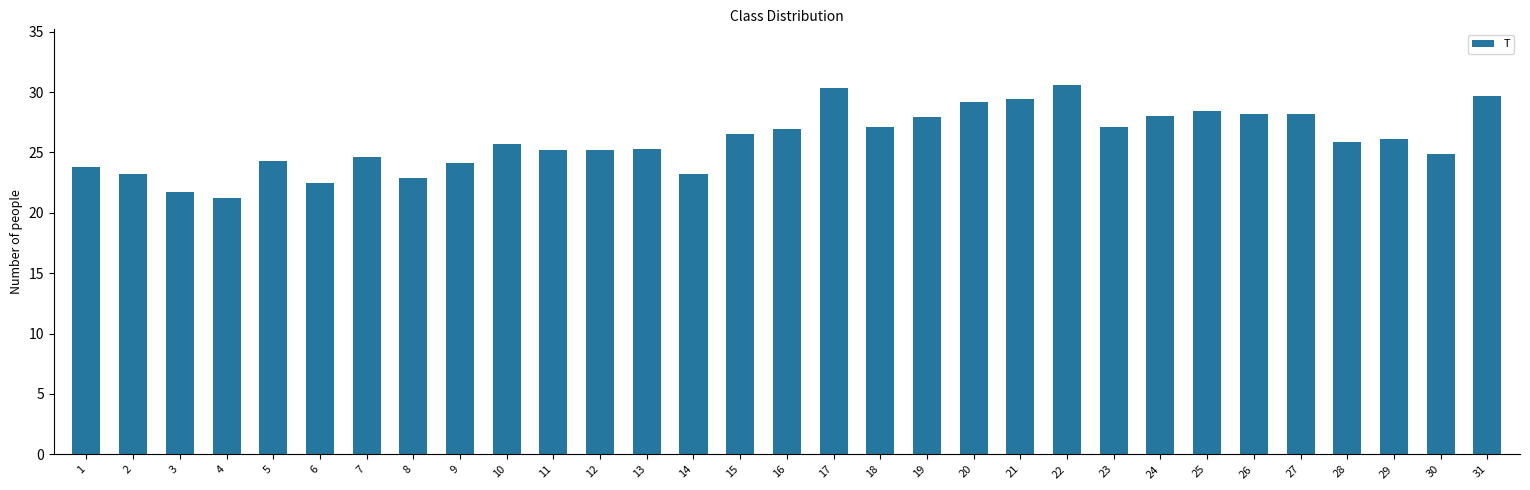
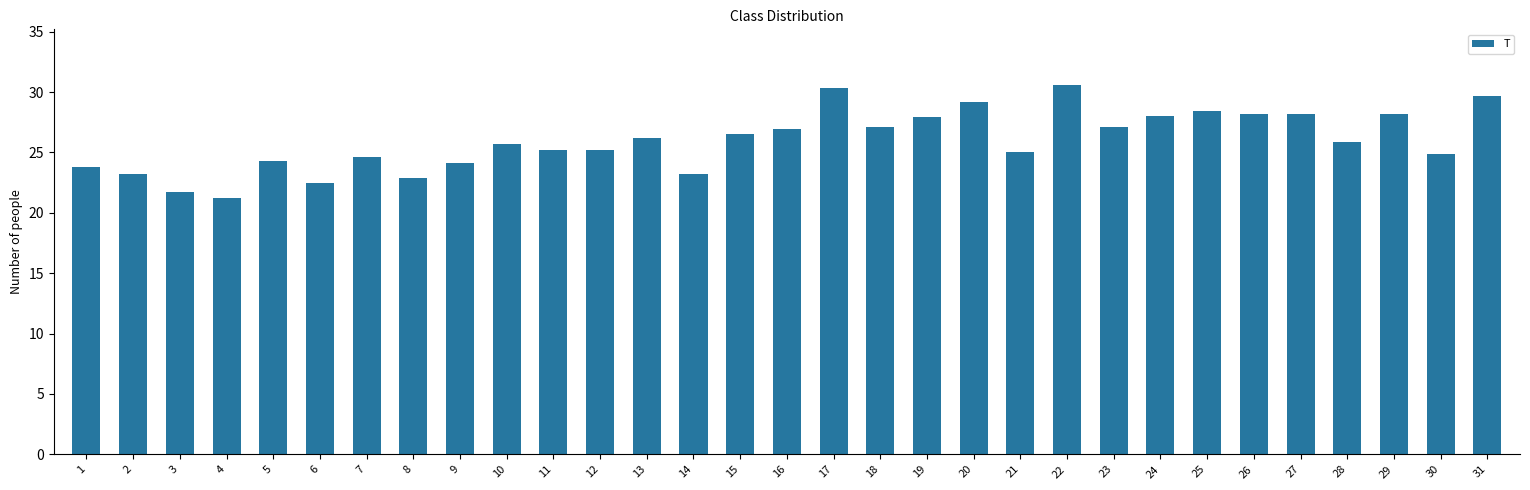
13: 25.3 -> 26.2
21: 29.4 -> 25.0
29: 26.1 -> 28.2
